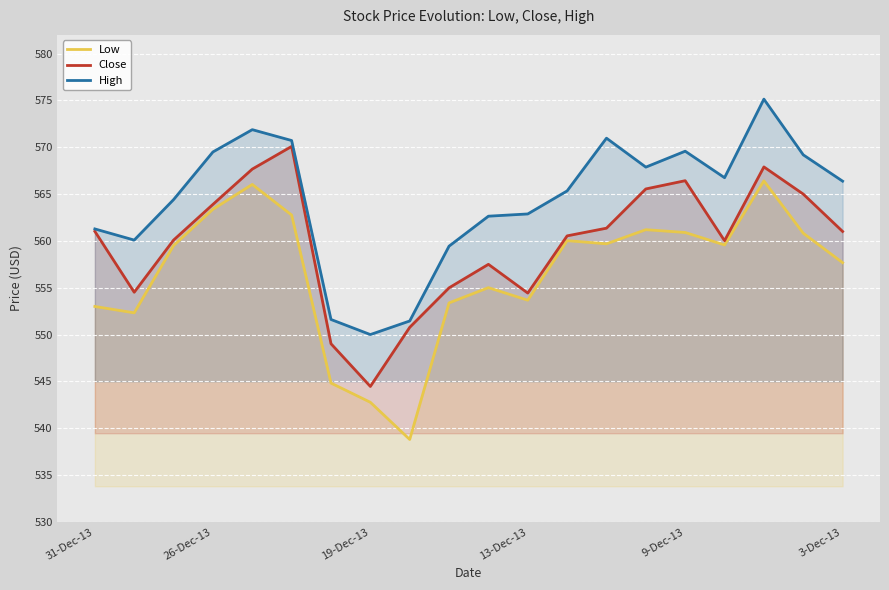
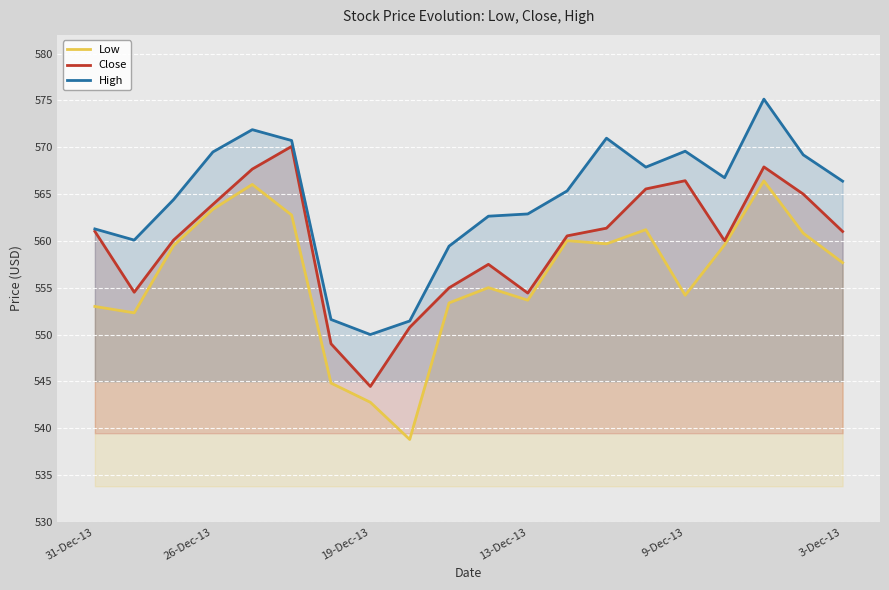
Low, 9-Dec-13: 561 -> 554
